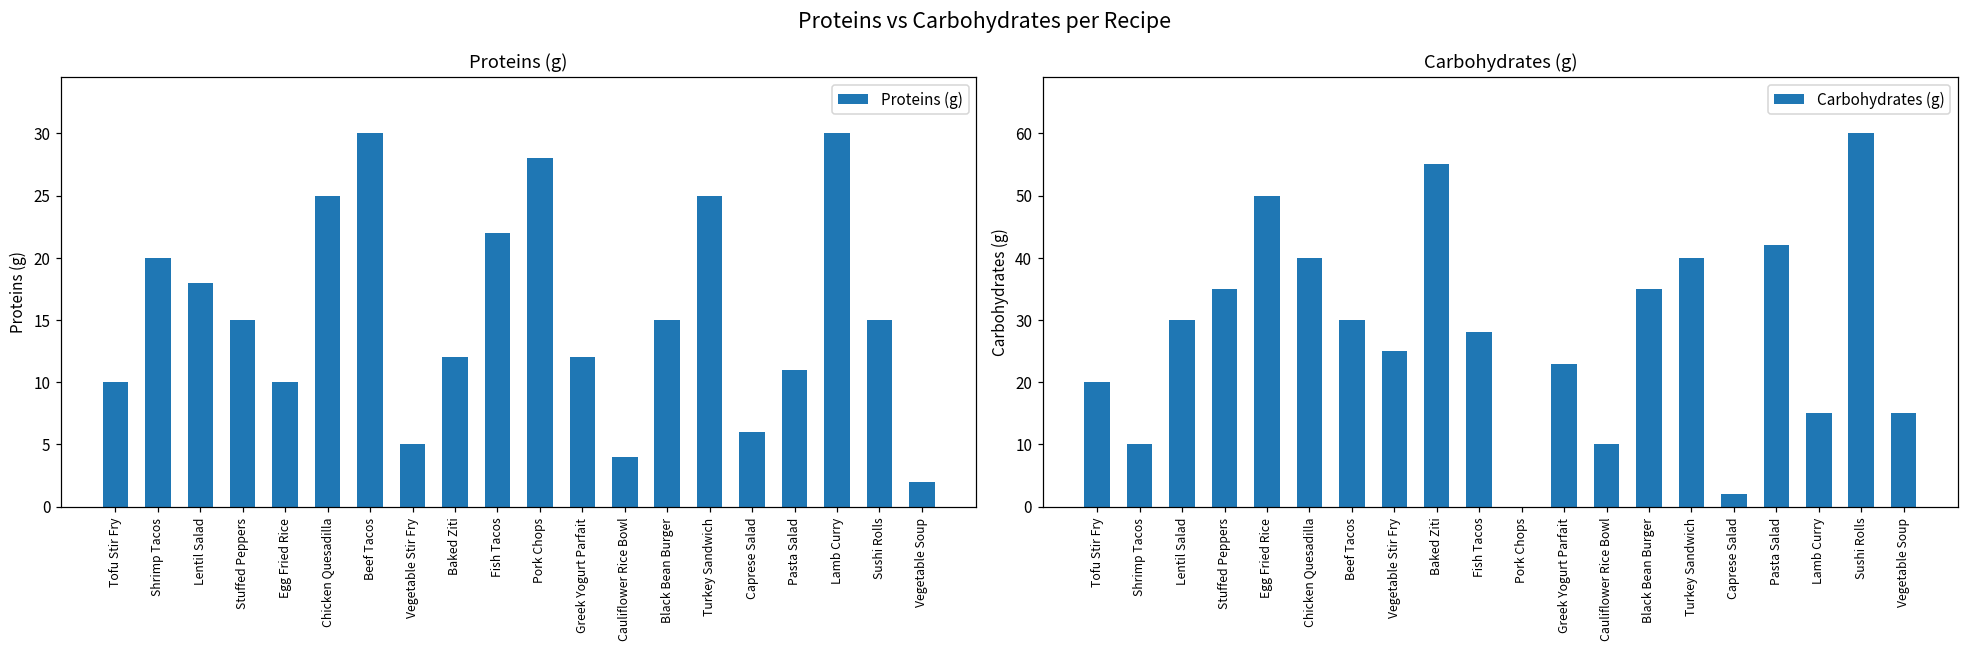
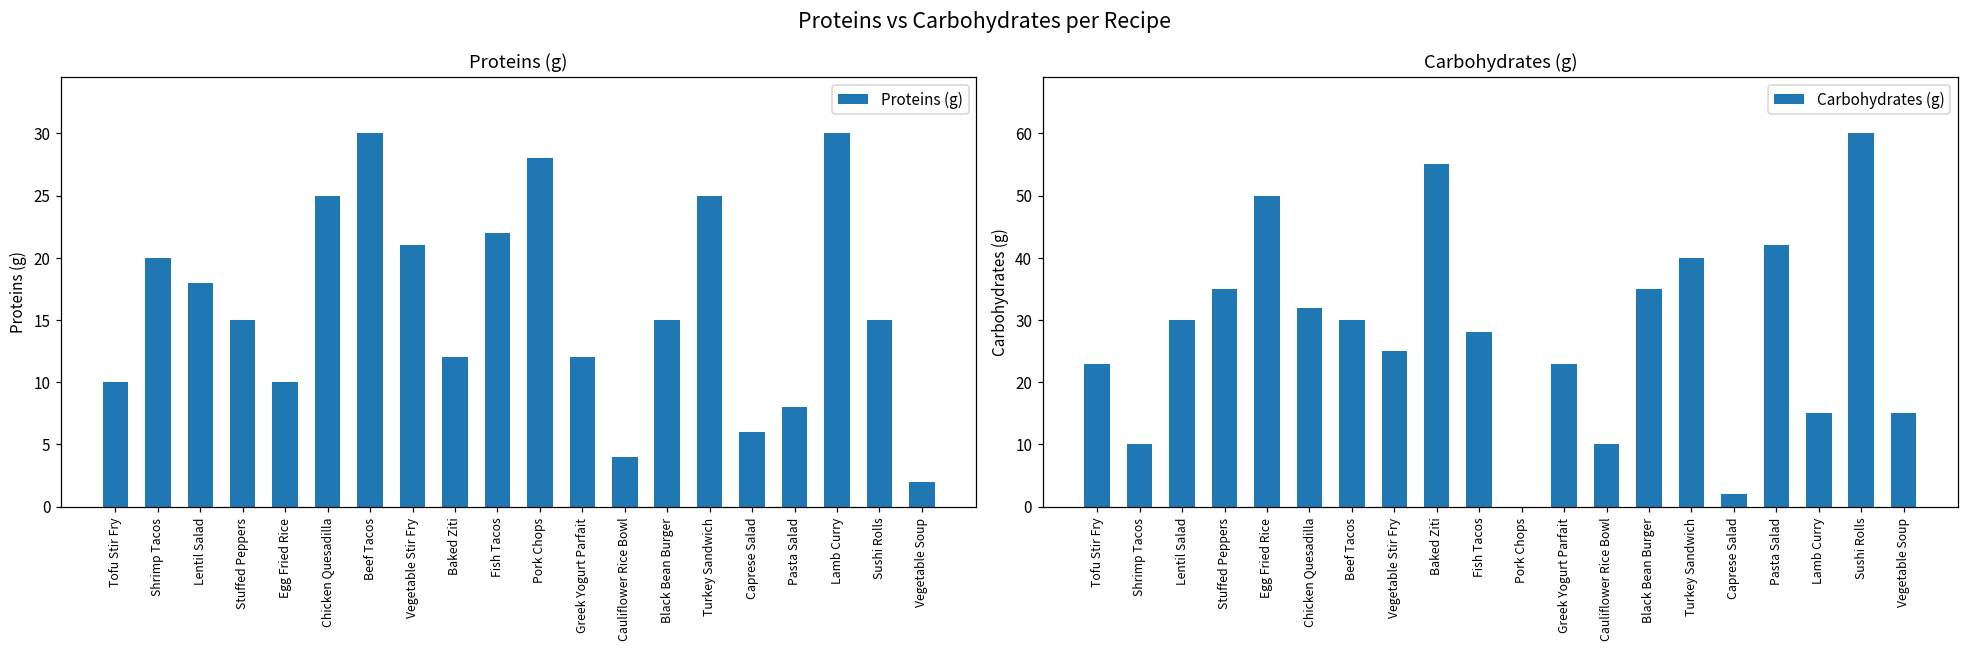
Proteins (g), Vegetable Stir Fry: 5 -> 21
Proteins (g), Pasta Salad: 11 -> 8
Carbohydrates (g), Tofu Stir Fry: 20 -> 23
Carbohydrates (g), Chicken Quesadilla: 40 -> 32
